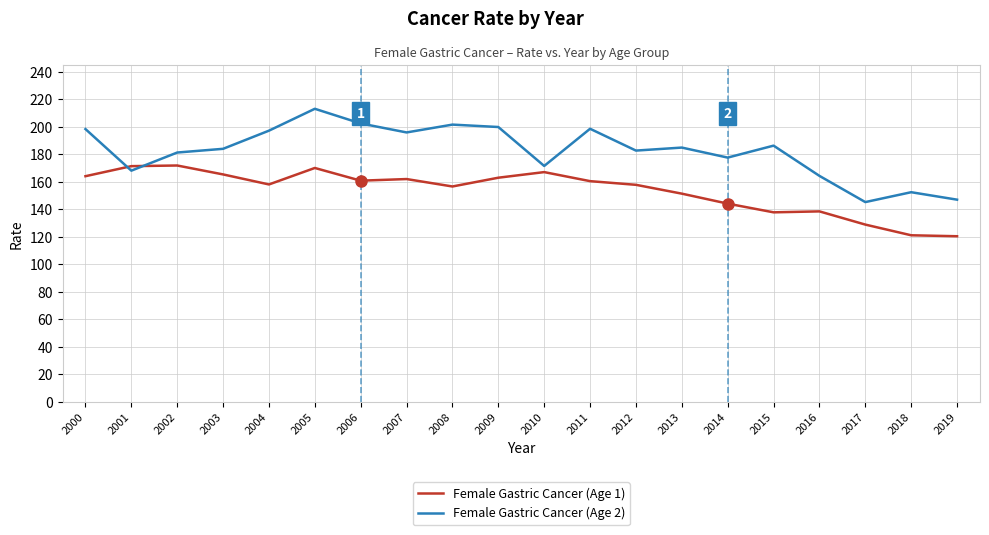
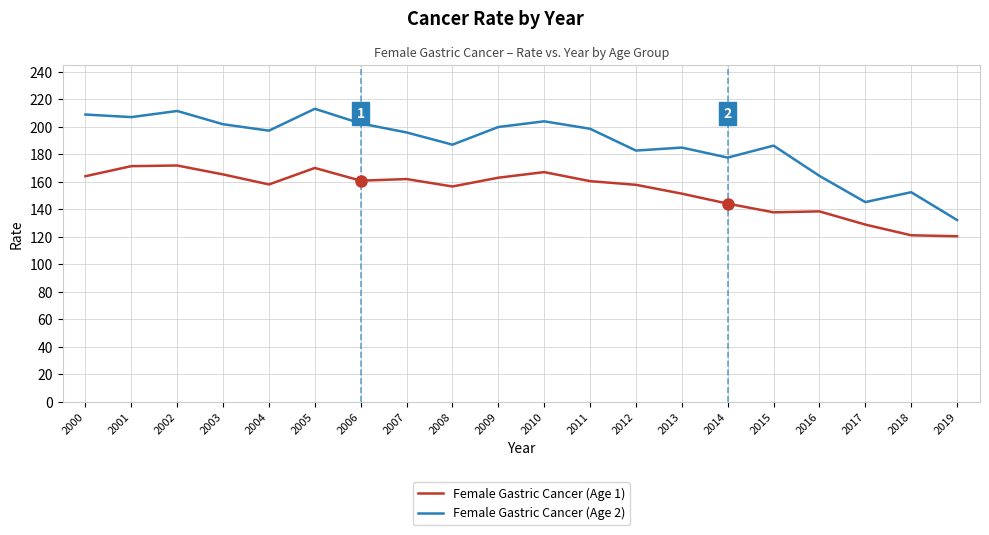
Female Gastric Cancer (Age 2), 2000: 198 -> 209
Female Gastric Cancer (Age 2), 2001: 168 -> 207
Female Gastric Cancer (Age 2), 2002: 181 -> 212
Female Gastric Cancer (Age 2), 2003: 184 -> 202
Female Gastric Cancer (Age 2), 2008: 202 -> 187
Female Gastric Cancer (Age 2), 2010: 172 -> 204
Female Gastric Cancer (Age 2), 2019: 147 -> 132
